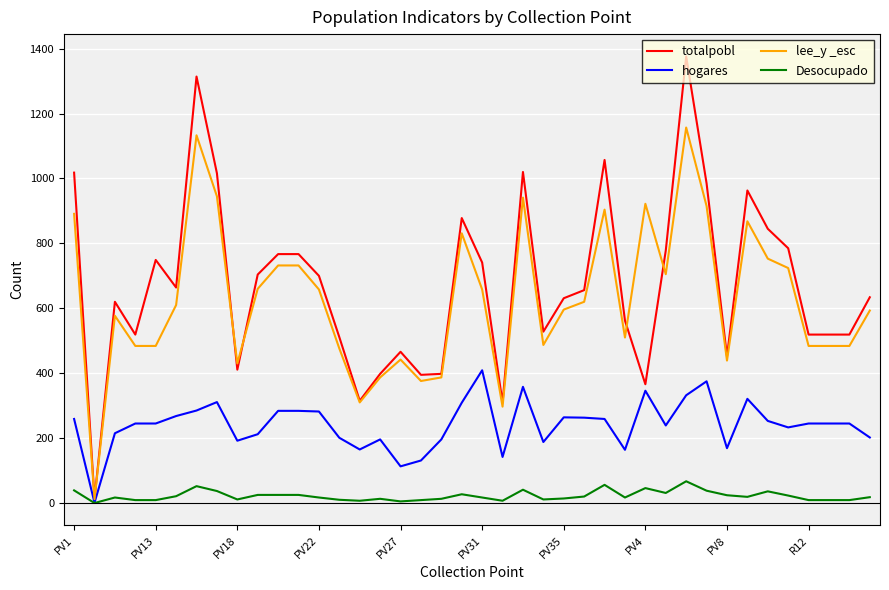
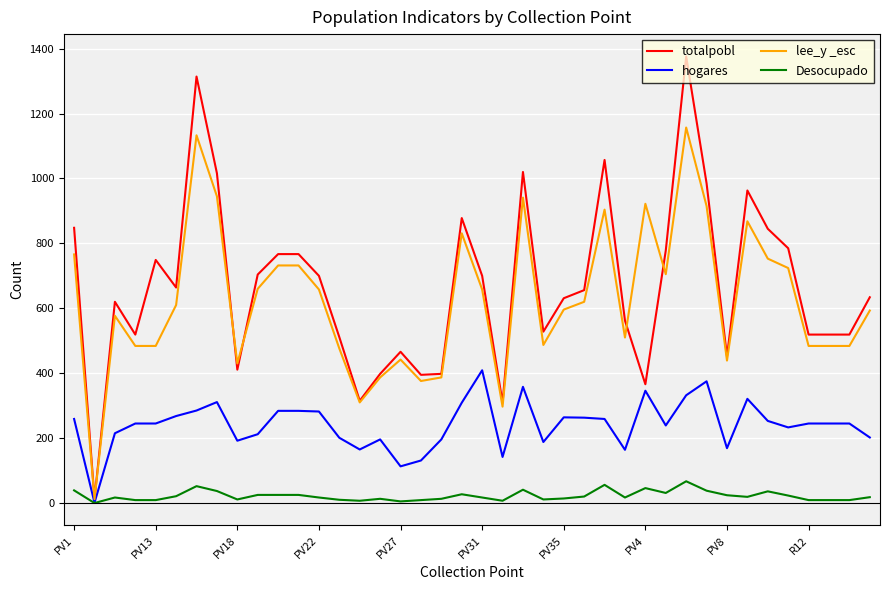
totalpobl, PV1: 1020 -> 850
lee_y _esc, PV1: 890 -> 770
totalpobl, PV31: 740 -> 700
